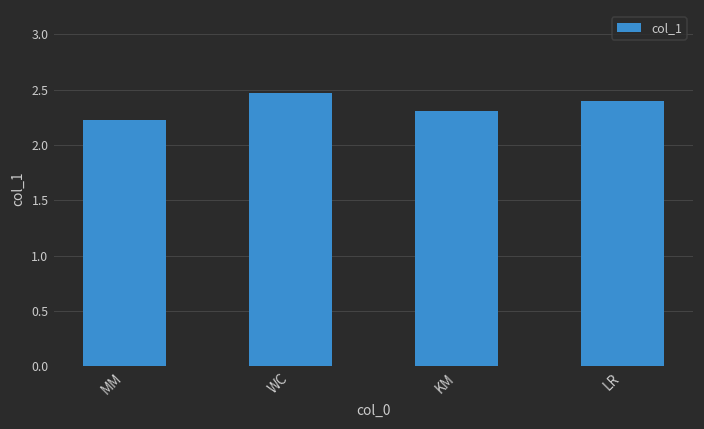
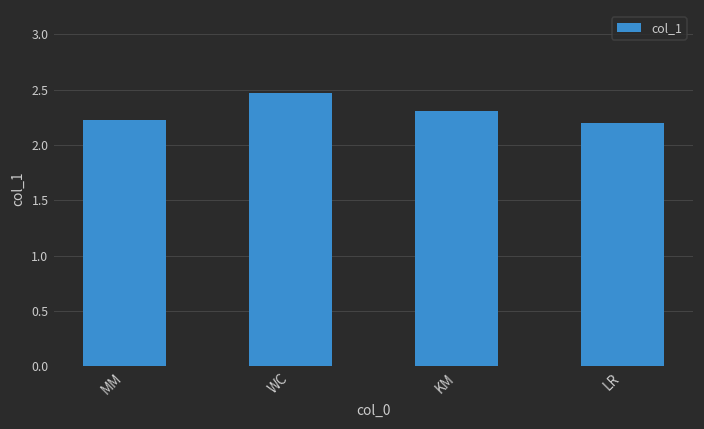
LR: 2.4 -> 2.2
